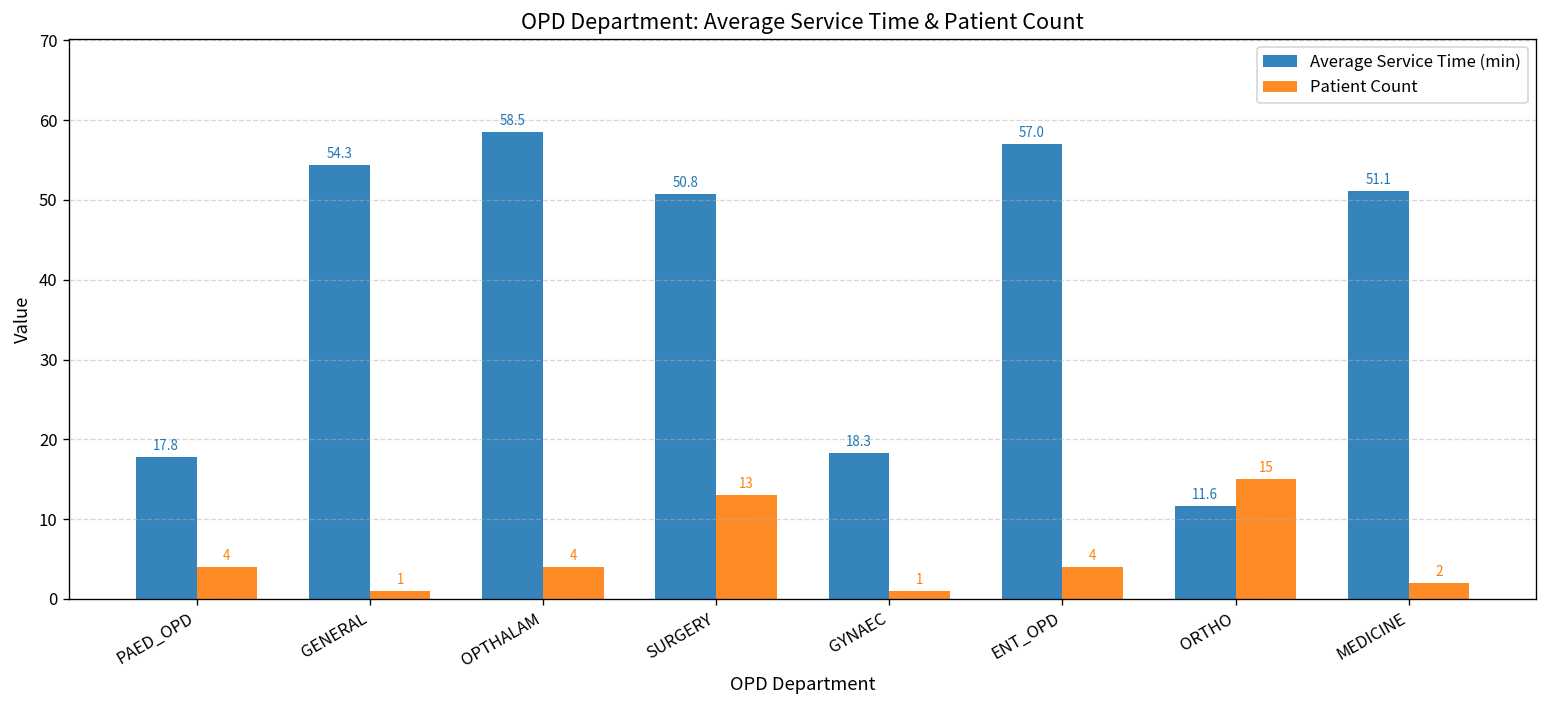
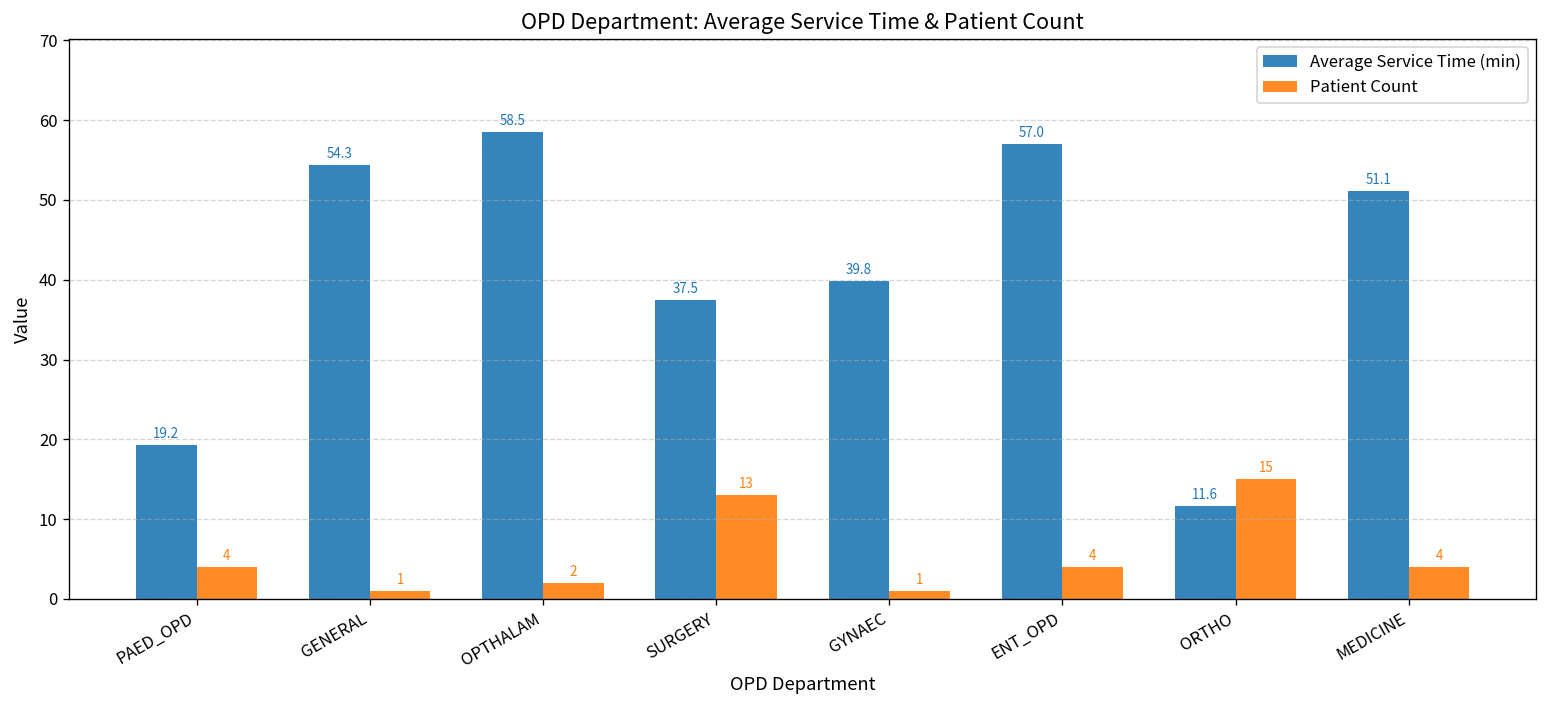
Average Service Time (min), PAED_OPD: 17.8 -> 19.2
Patient Count, OPTHALAM: 4 -> 2
Average Service Time (min), SURGERY: 50.8 -> 37.5
Average Service Time (min), GYNAEC: 18.3 -> 39.8
Patient Count, MEDICINE: 2 -> 4
